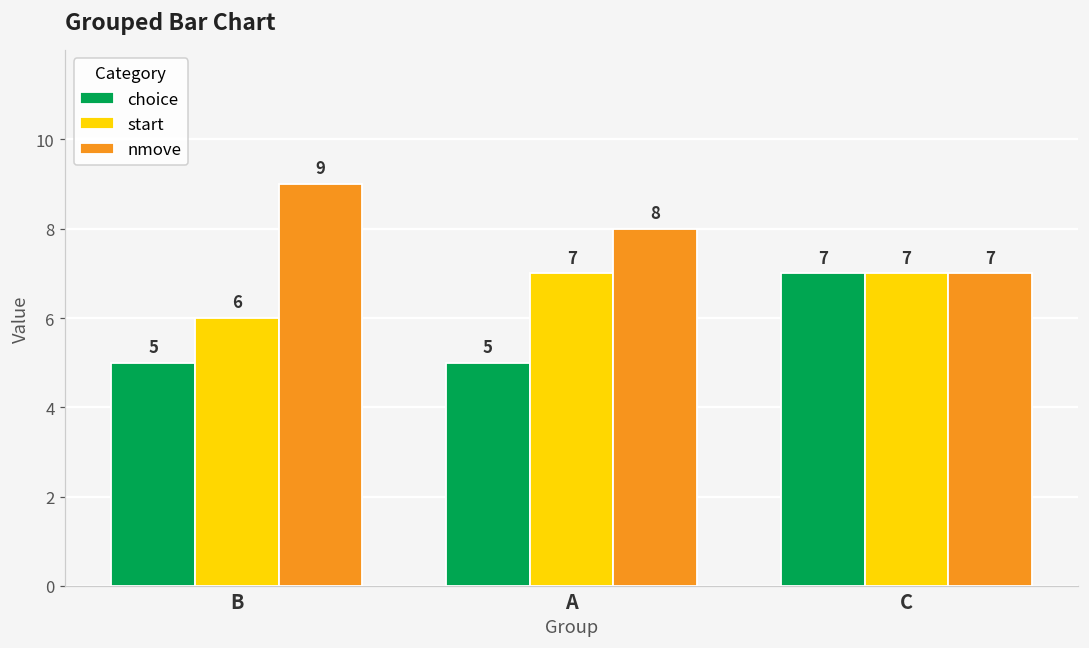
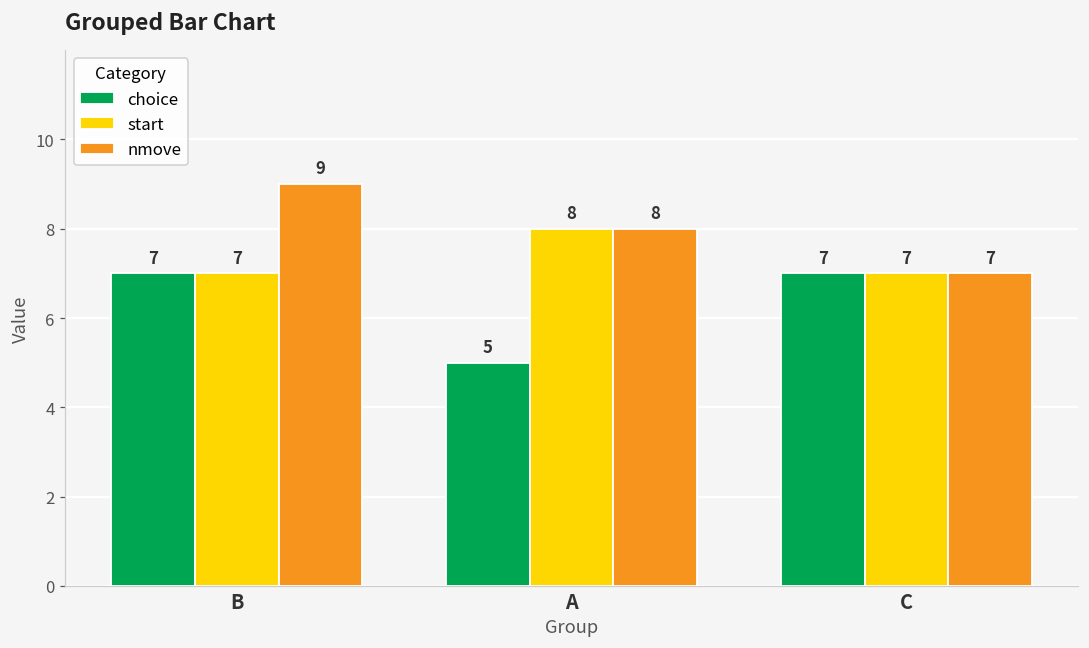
choice, B: 5 -> 7
start, B: 6 -> 7
start, A: 7 -> 8
